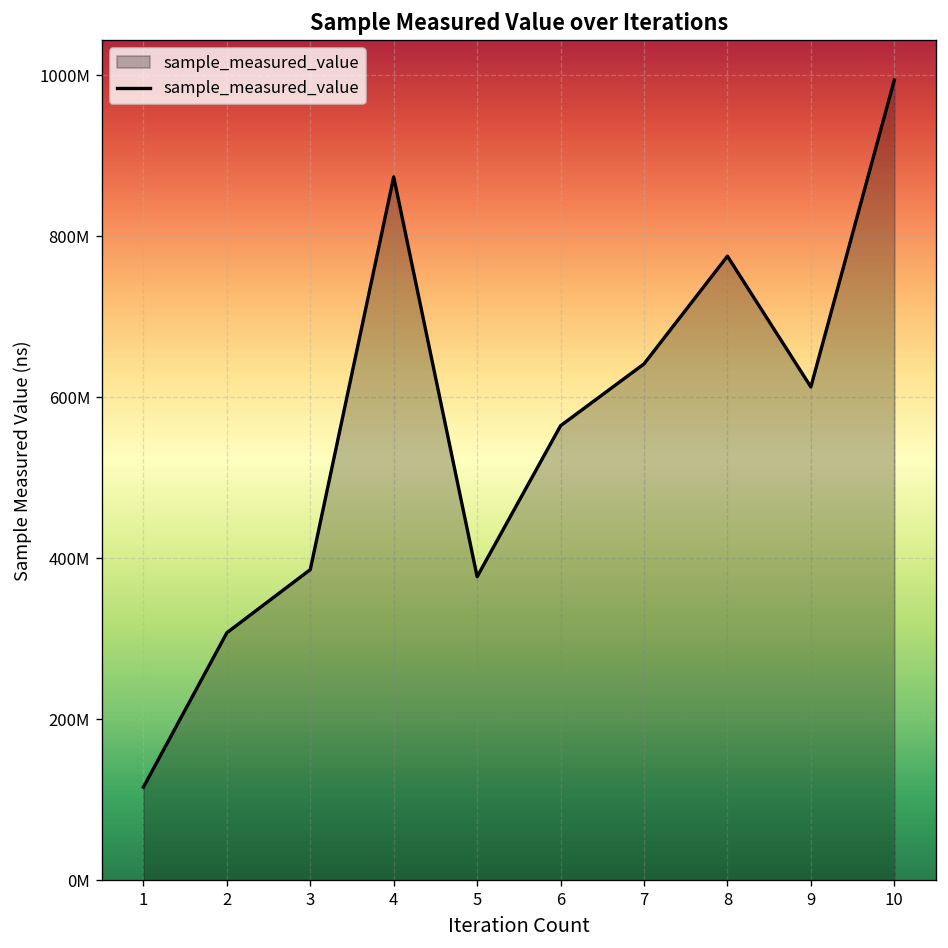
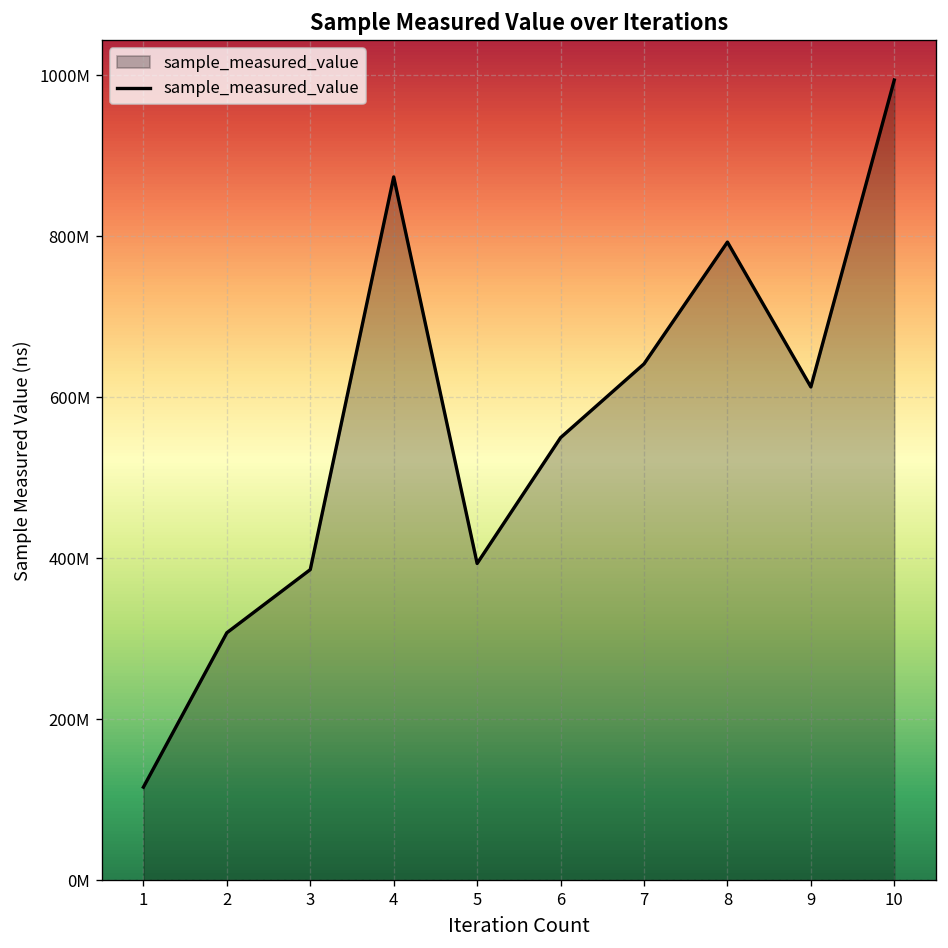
5: 380000000 -> 390000000
6: 560000000 -> 550000000
8: 780000000 -> 790000000
